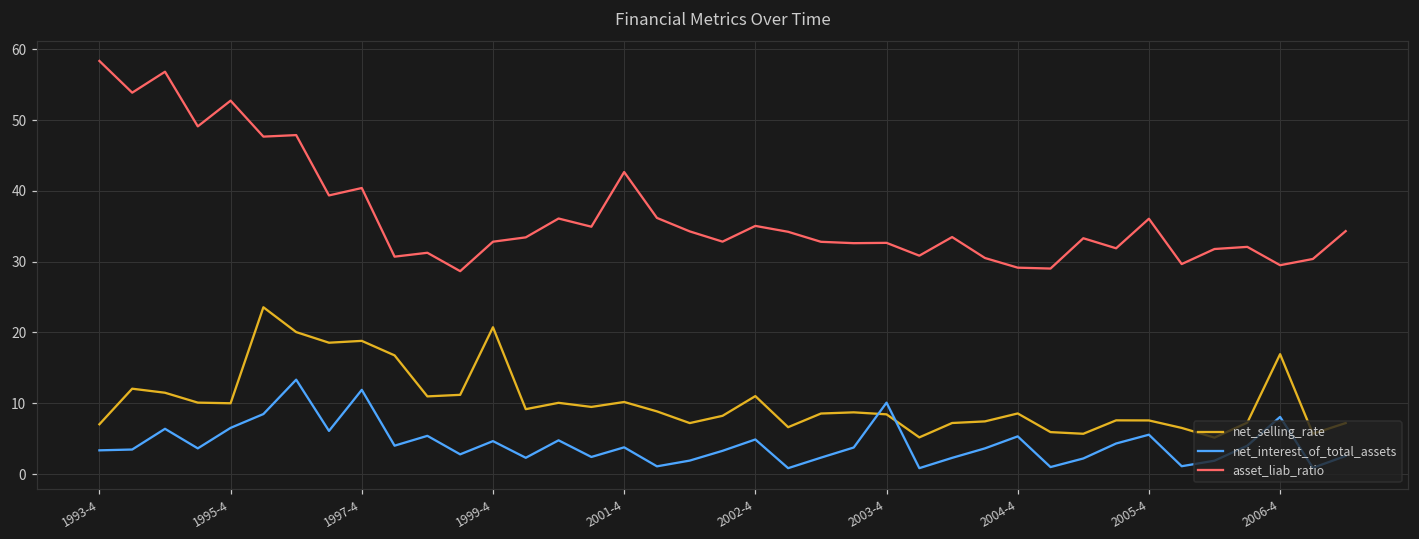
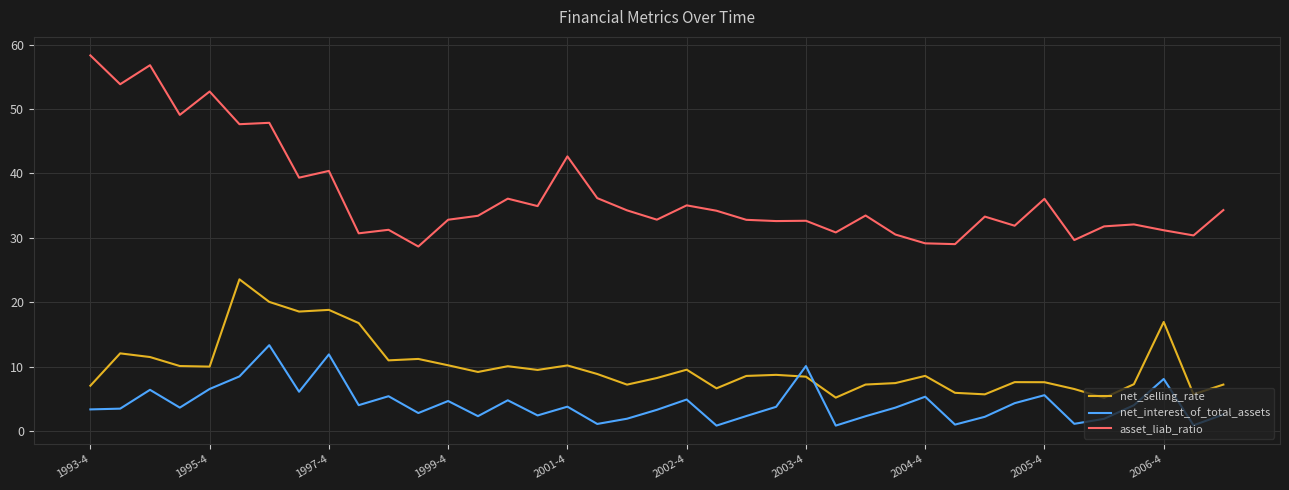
net_selling_rate, 1999-4: 21 -> 10
net_selling_rate, 2002-4: 11 -> 10
asset_liab_ratio, 2006-4: 29 -> 31
